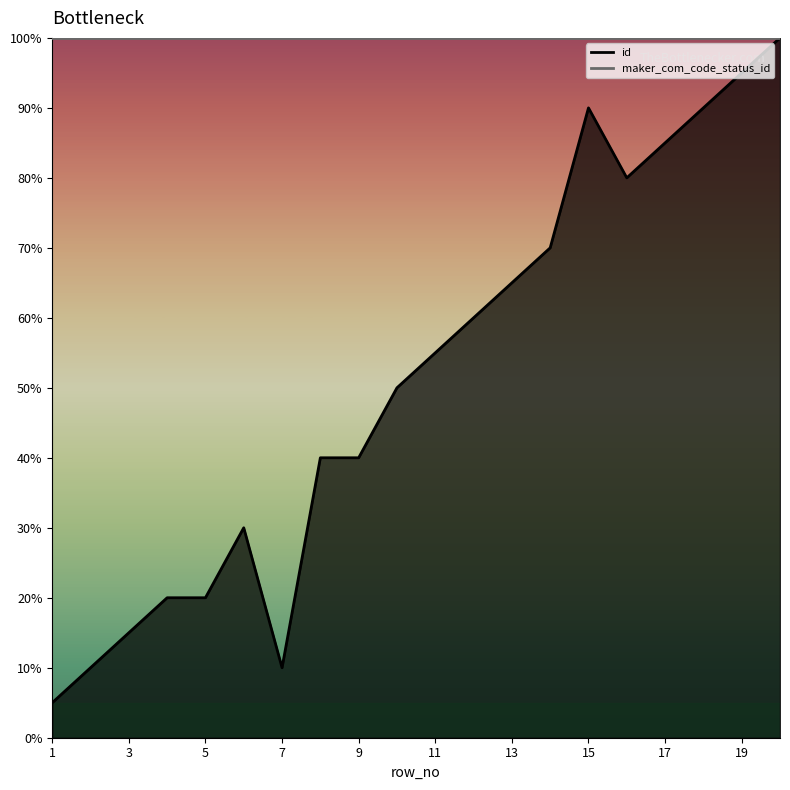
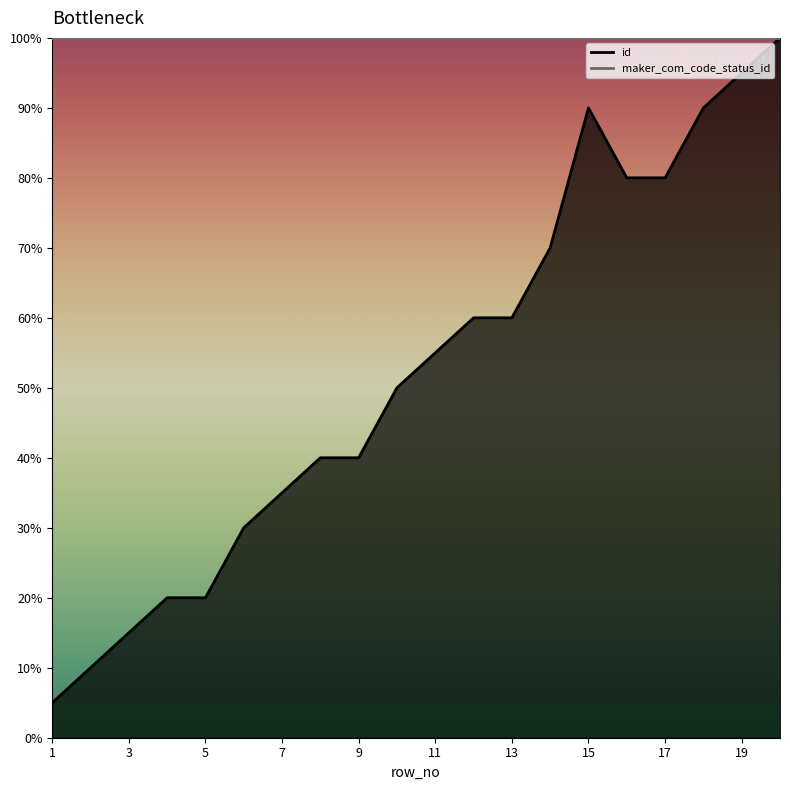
id, 7: 10% -> 35%
id, 13: 65% -> 60%
id, 17: 85% -> 80%
